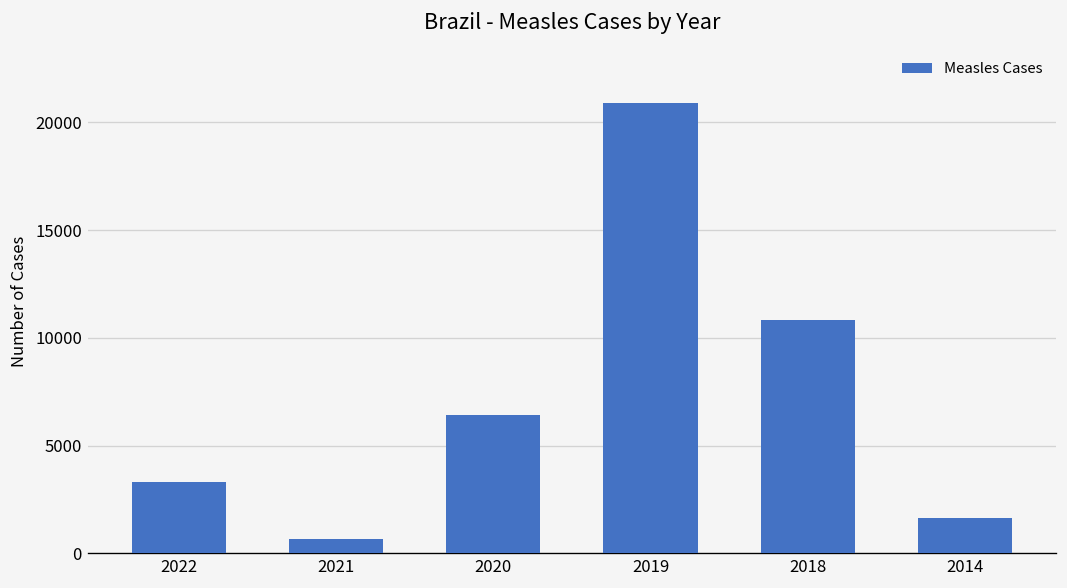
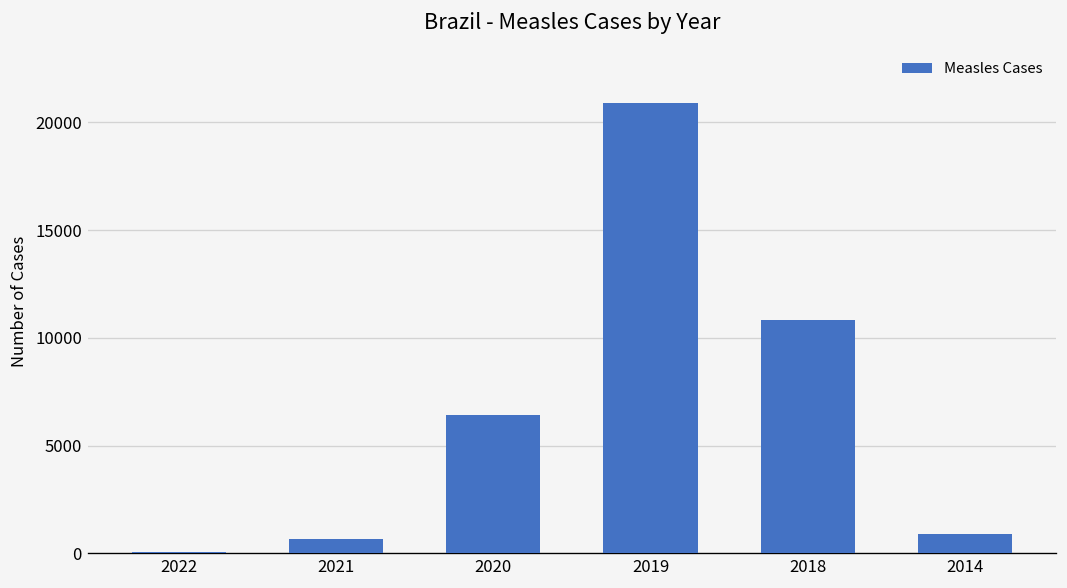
2022: 3300 -> 0
2014: 1700 -> 900
